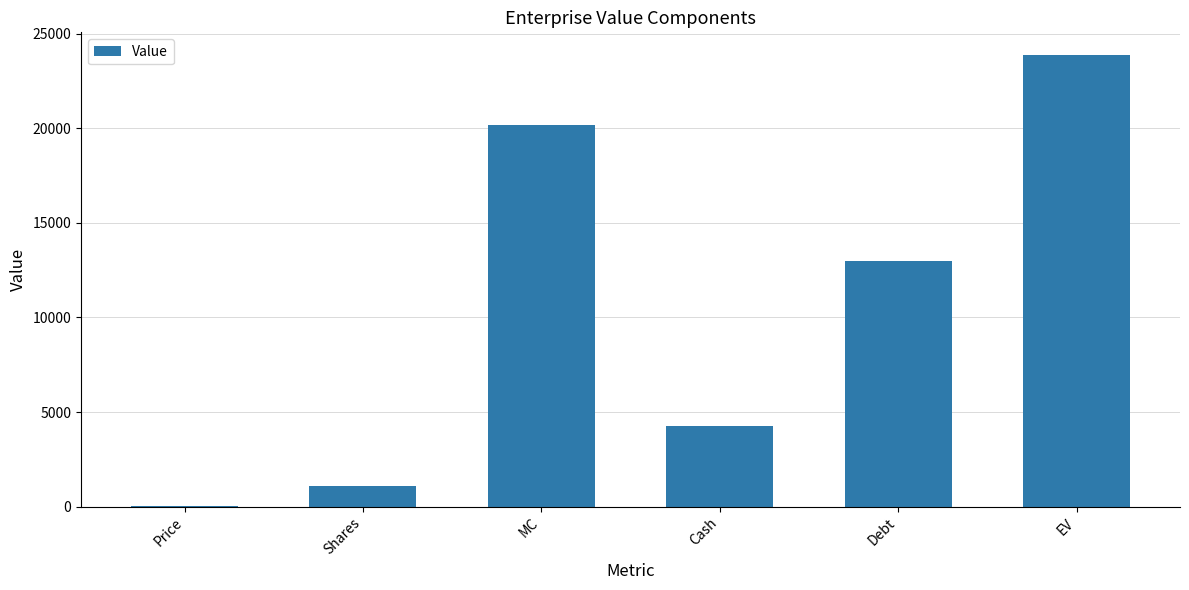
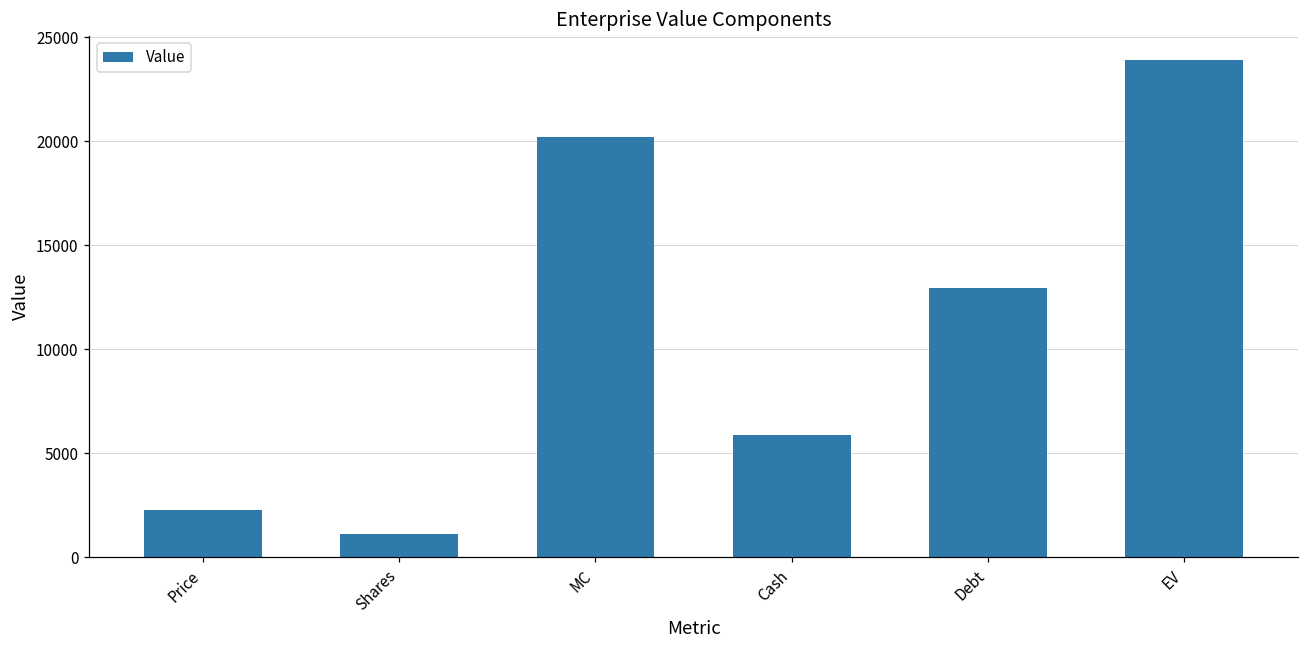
Price: 0 -> 2300
Cash: 4300 -> 5900
